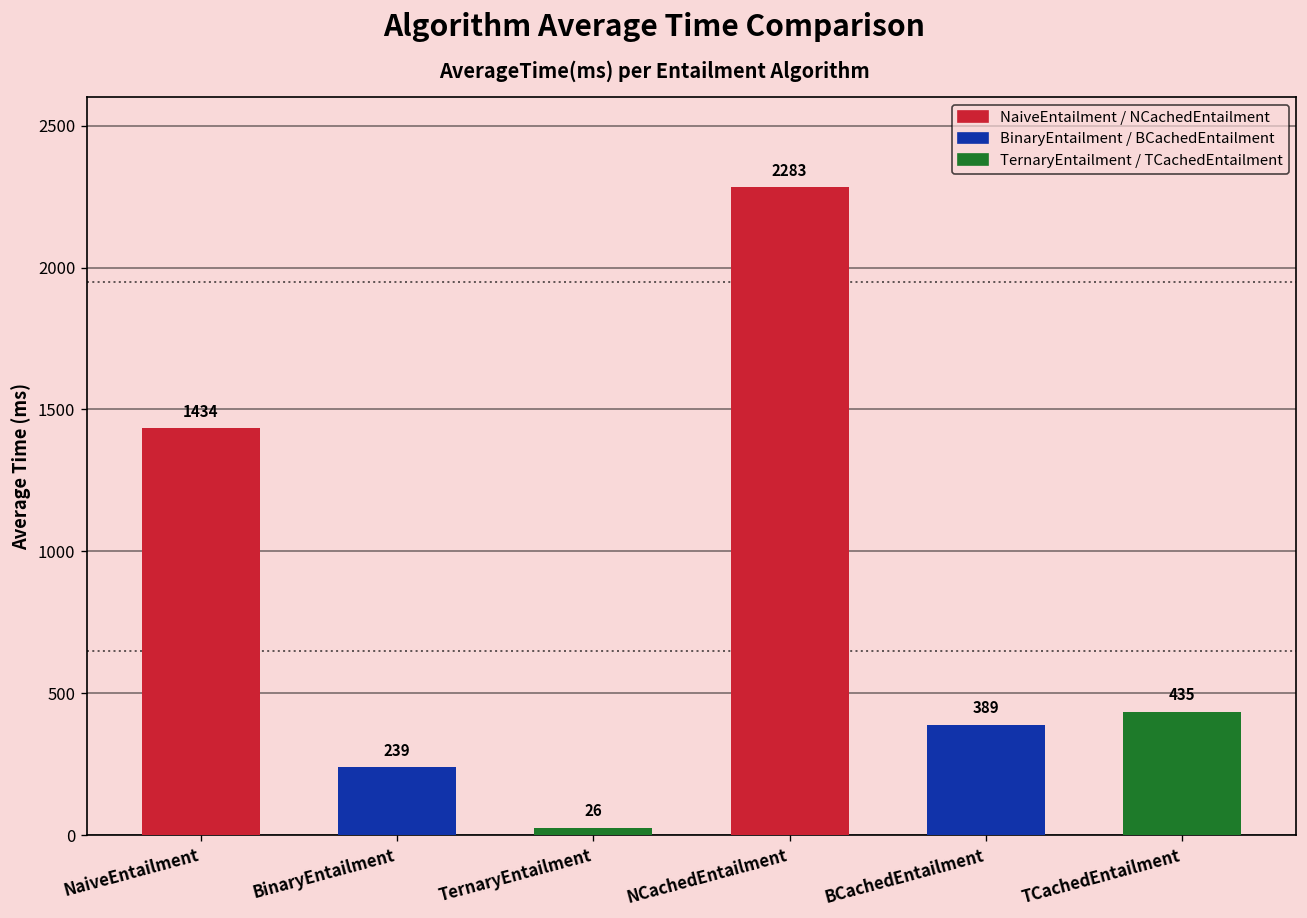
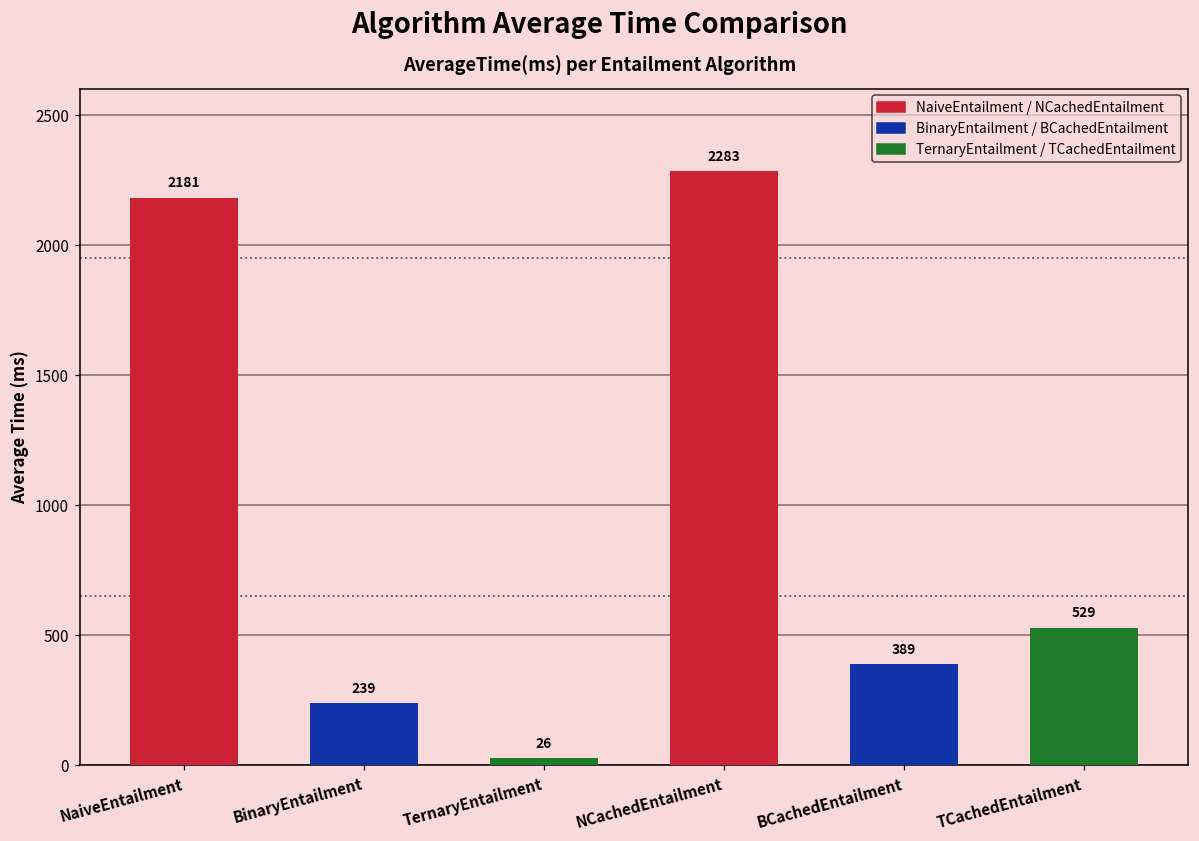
NaiveEntailment: 1434 -> 2181
TCachedEntailment: 435 -> 529
